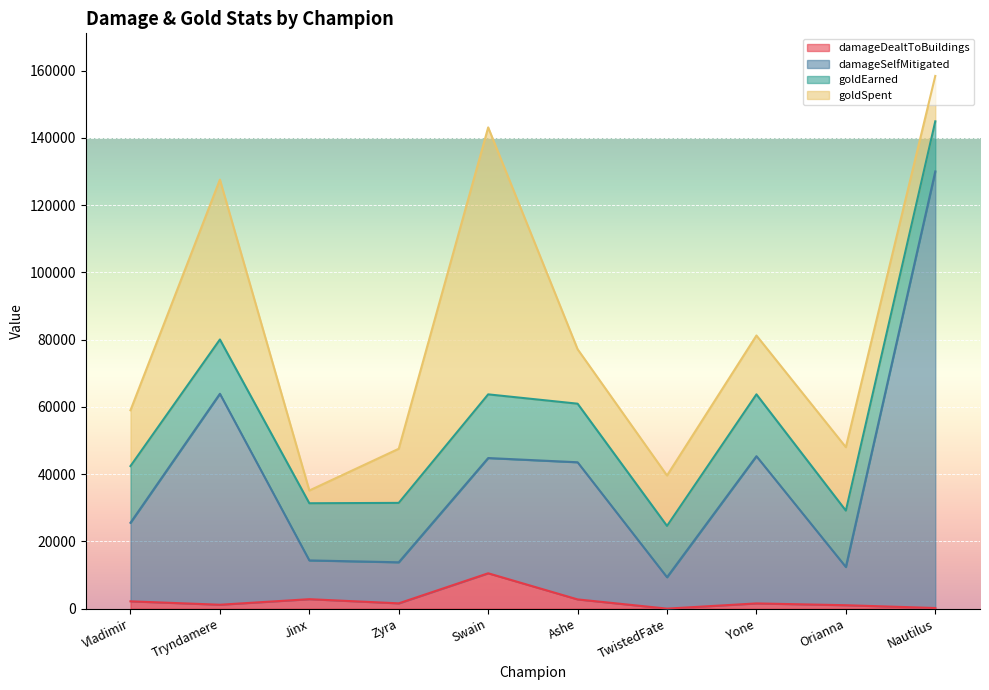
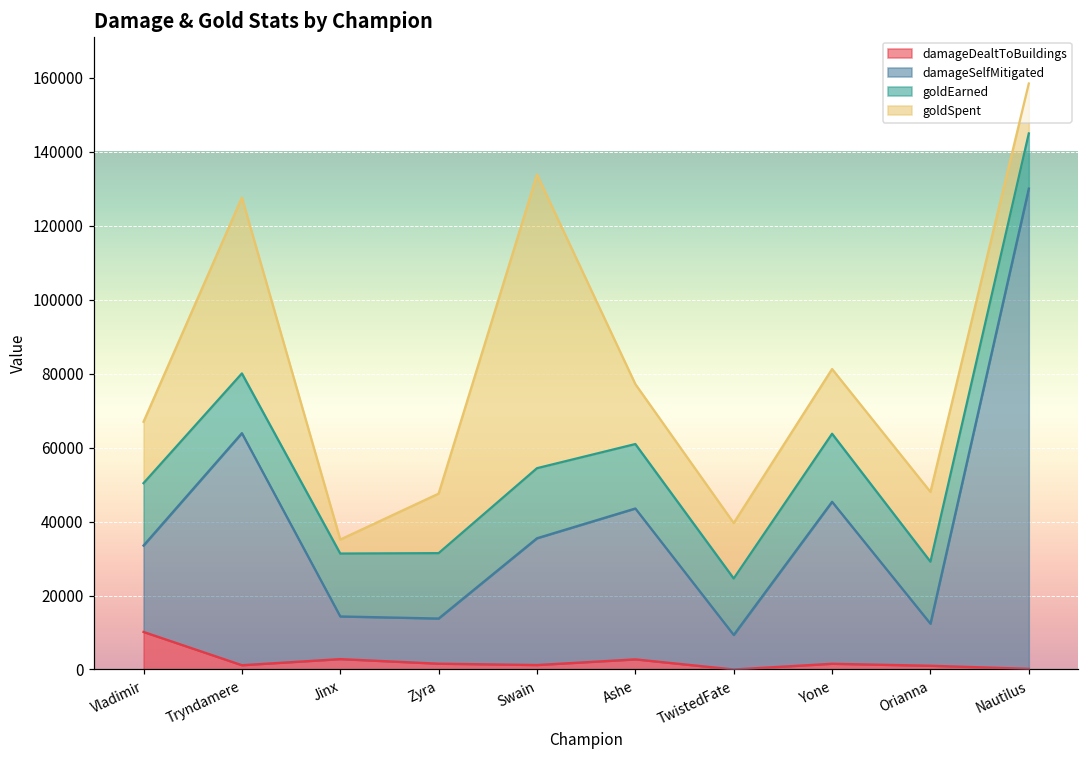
damageDealtToBuildings, Vladimir: 2000 -> 10000
damageDealtToBuildings, Swain: 11000 -> 1000
